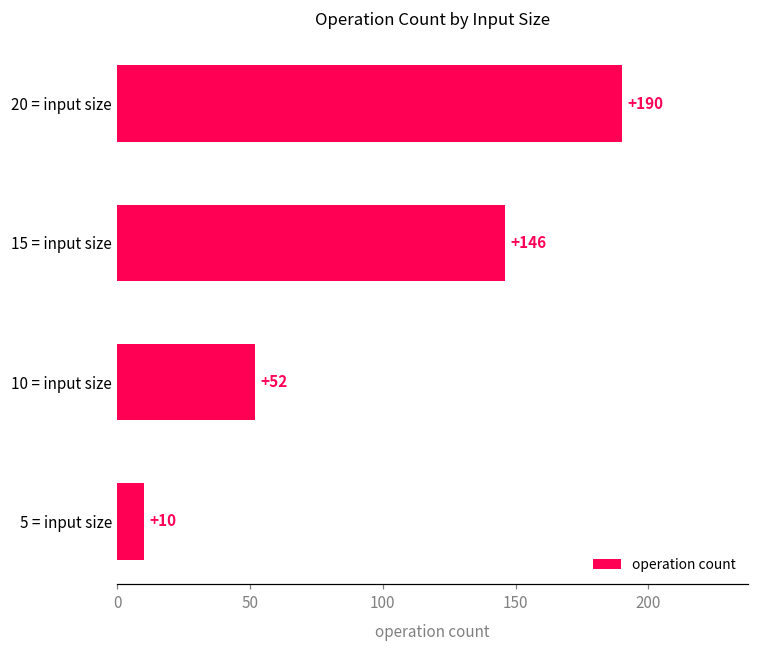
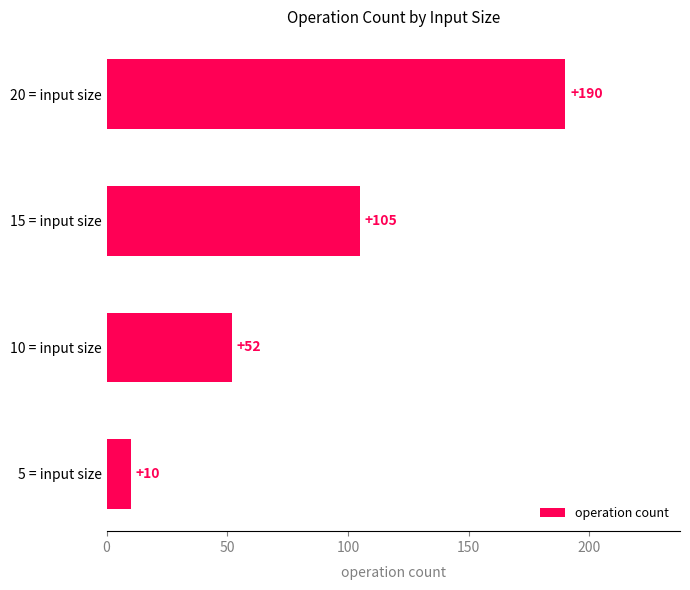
15 = input size: +146 -> +105
